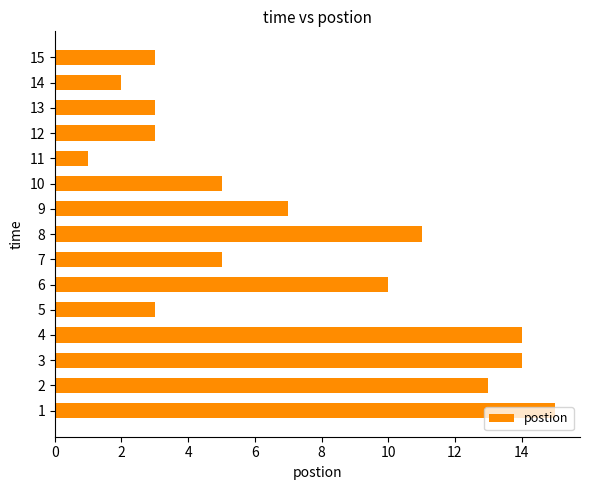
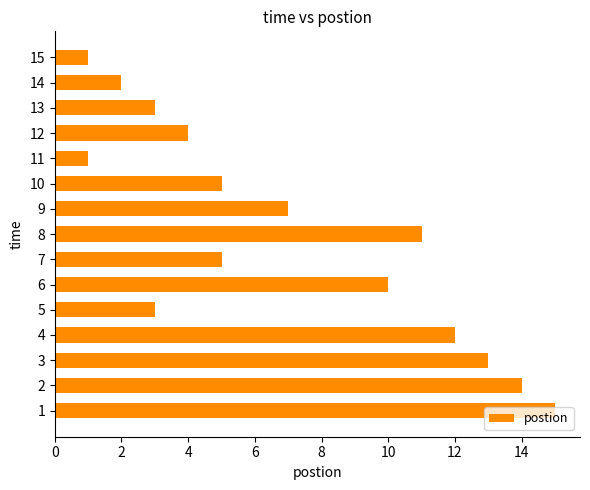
15: 3 -> 1
12: 3 -> 4
4: 14 -> 12
3: 14 -> 13
2: 13 -> 14
